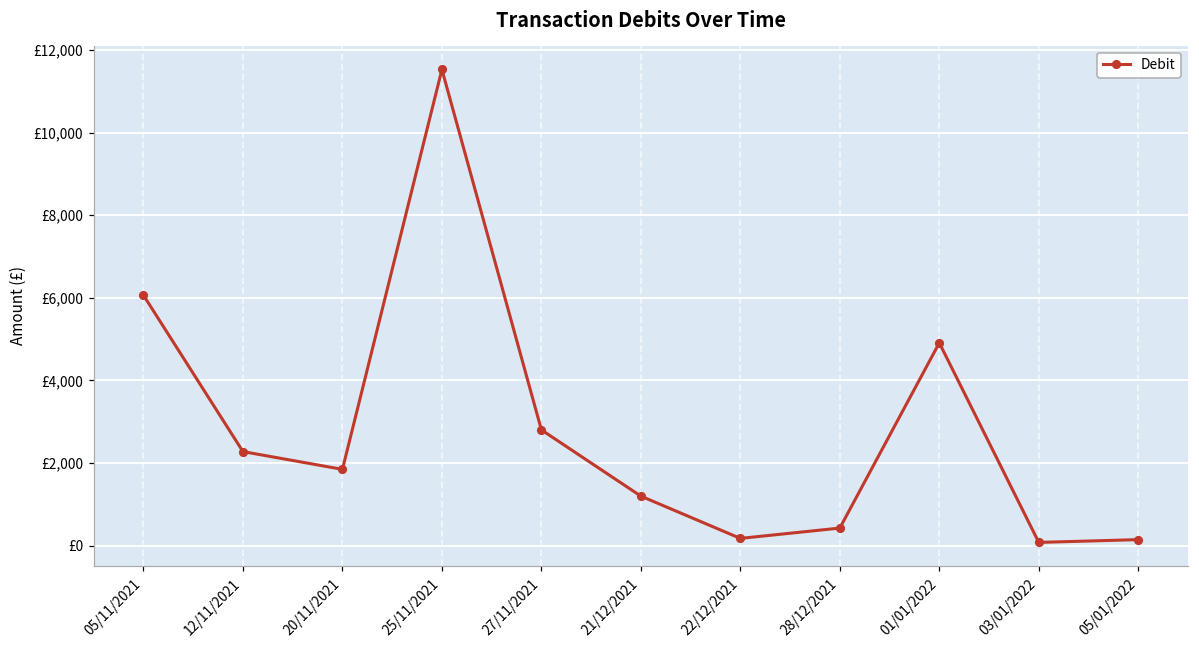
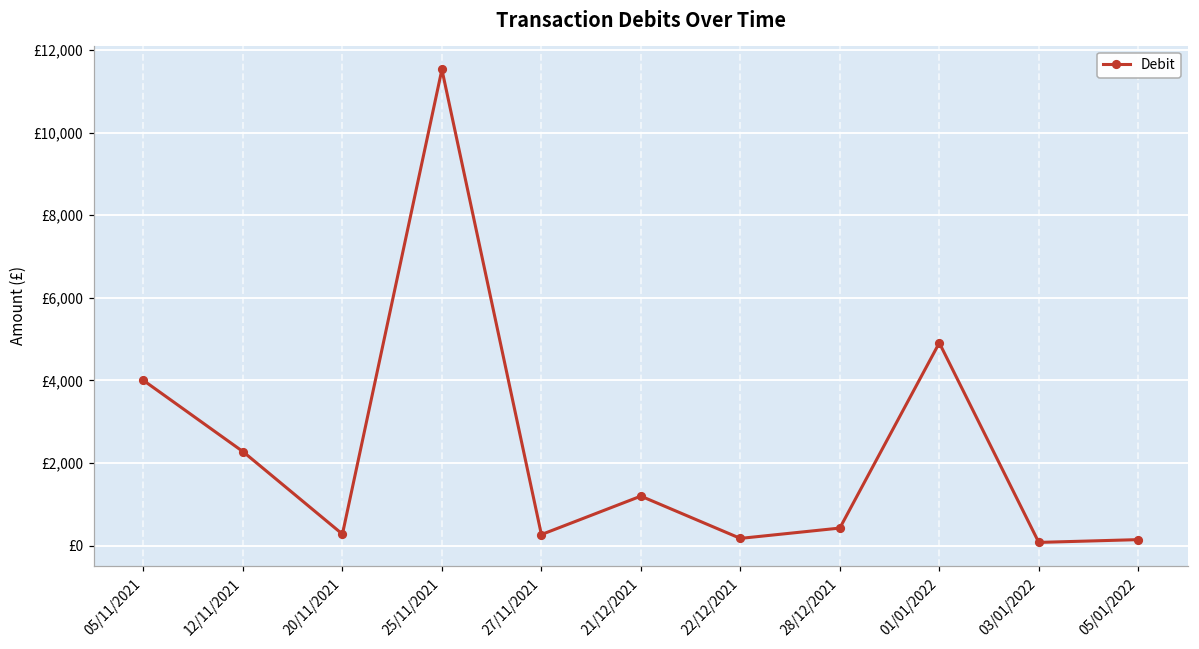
05/11/2021: £6,100 -> £4,000
20/11/2021: £1,800 -> £300
27/11/2021: £2,800 -> £300
